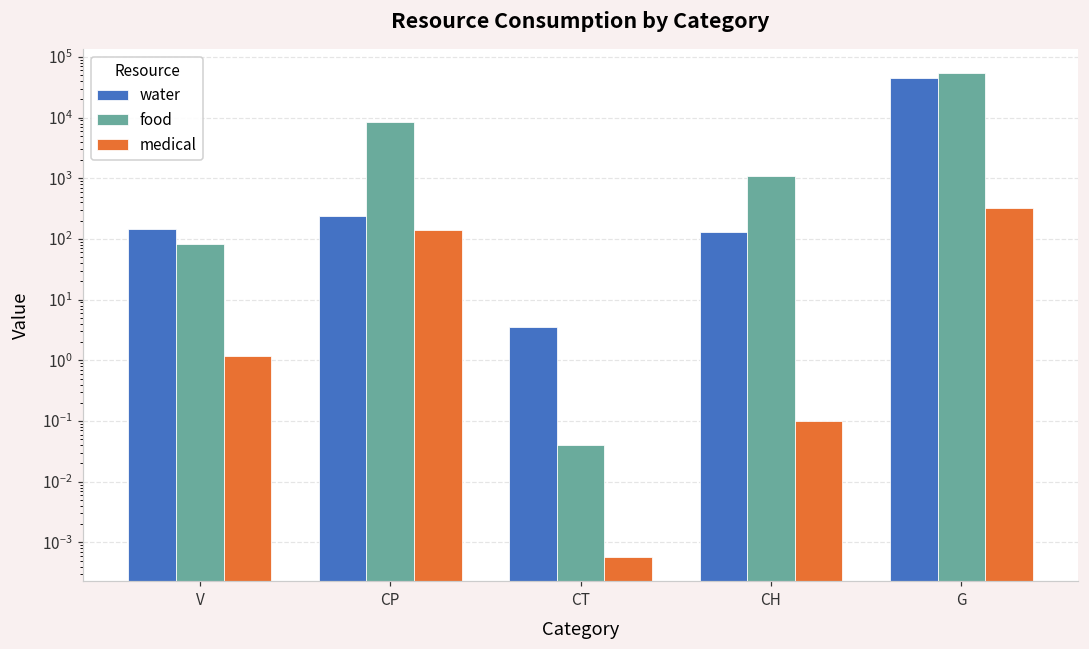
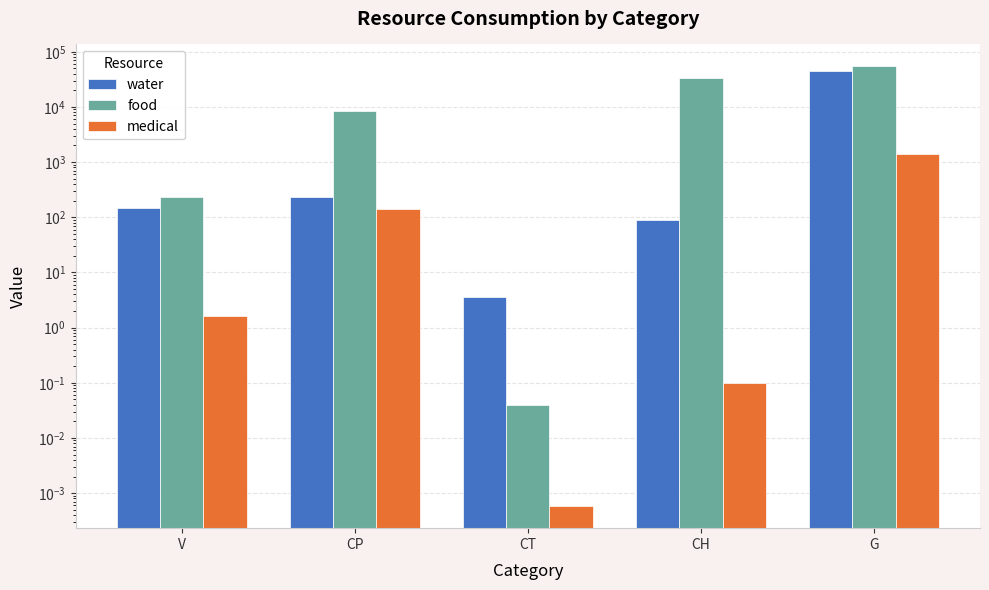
food, V: 80 -> 240
medical, V: 1.2 -> 1.7
water, CH: 130 -> 90
food, CH: 1100 -> 30000
medical, G: 300 -> 1400
